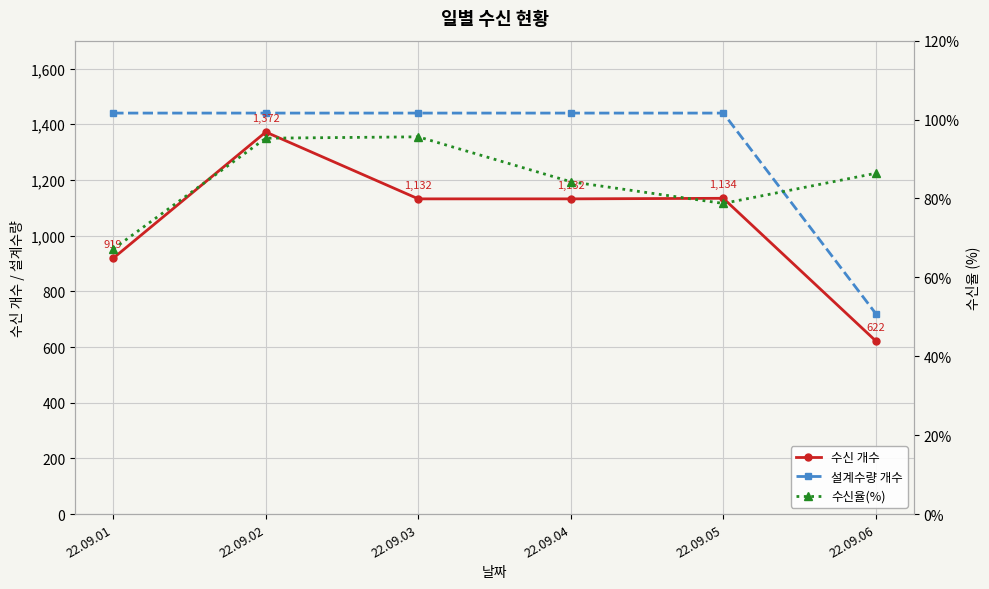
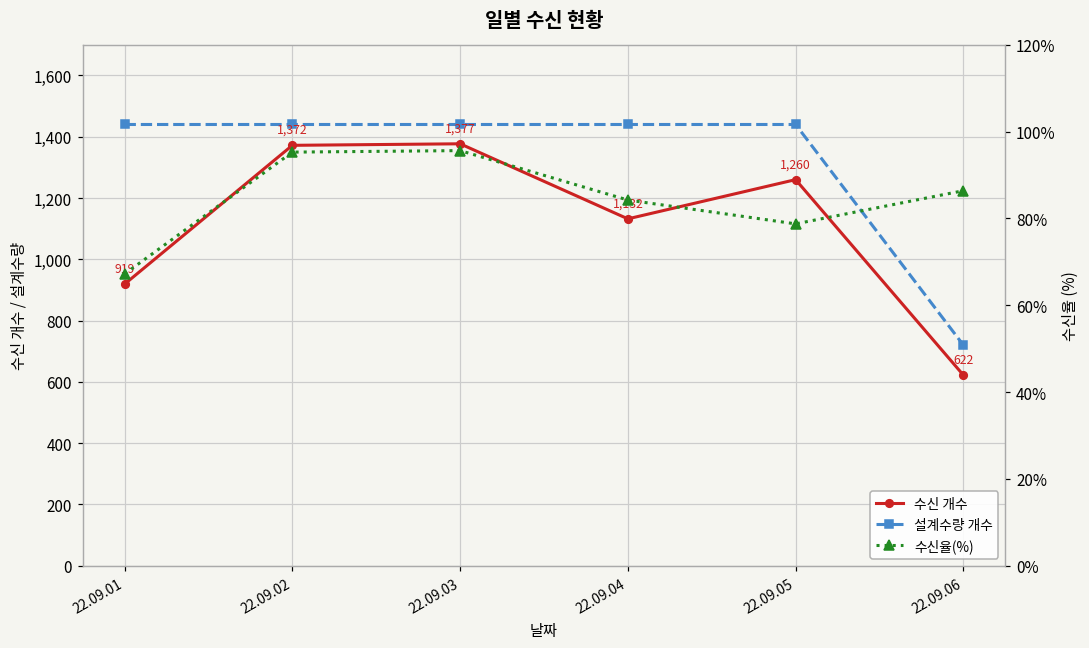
수신 개수, 22.09.03: 1,132 -> 1,377
수신 개수, 22.09.05: 1,134 -> 1,260
